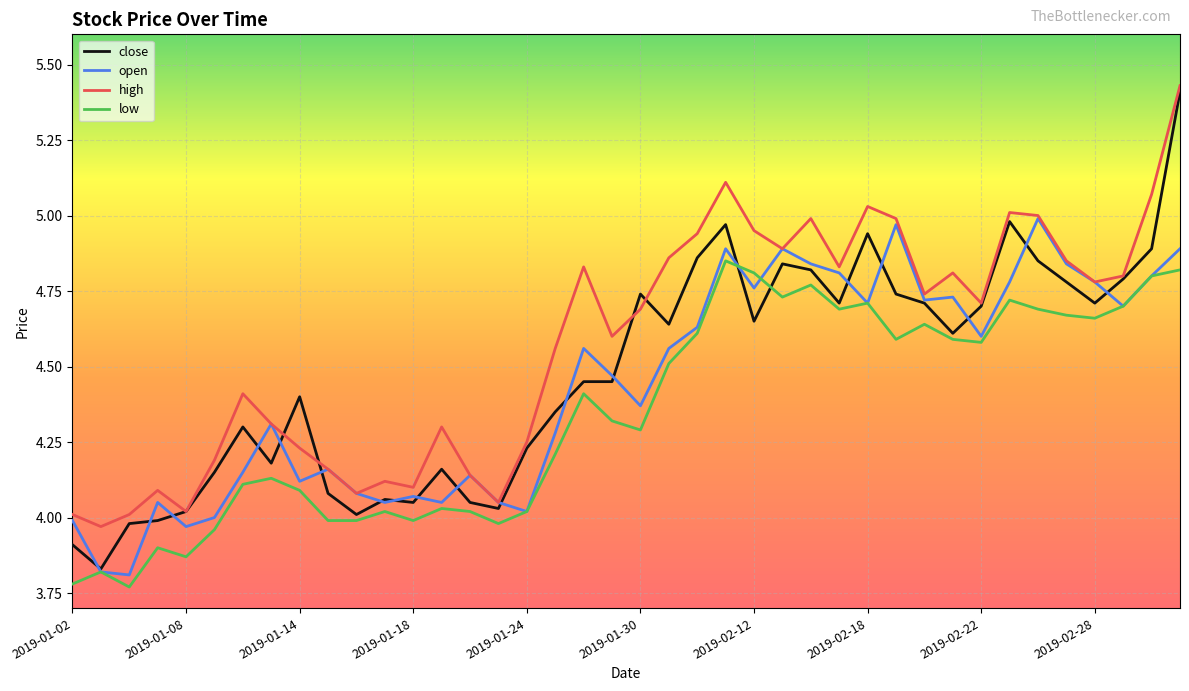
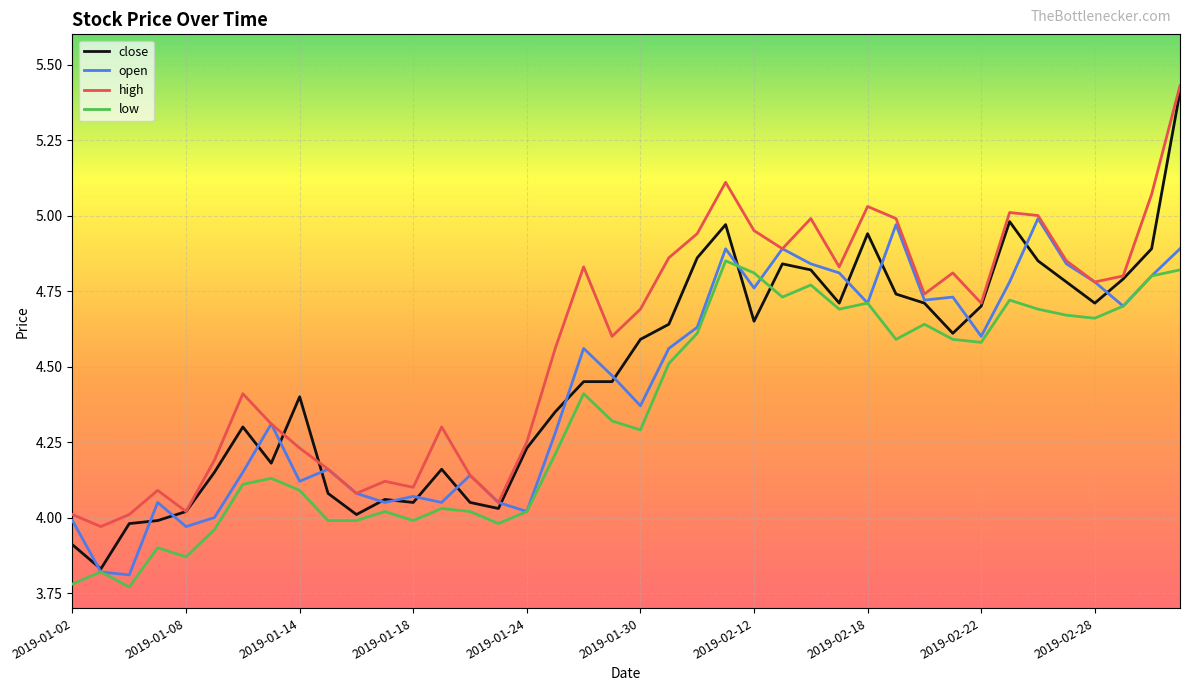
close, 2019-01-30: 4.74 -> 4.59
